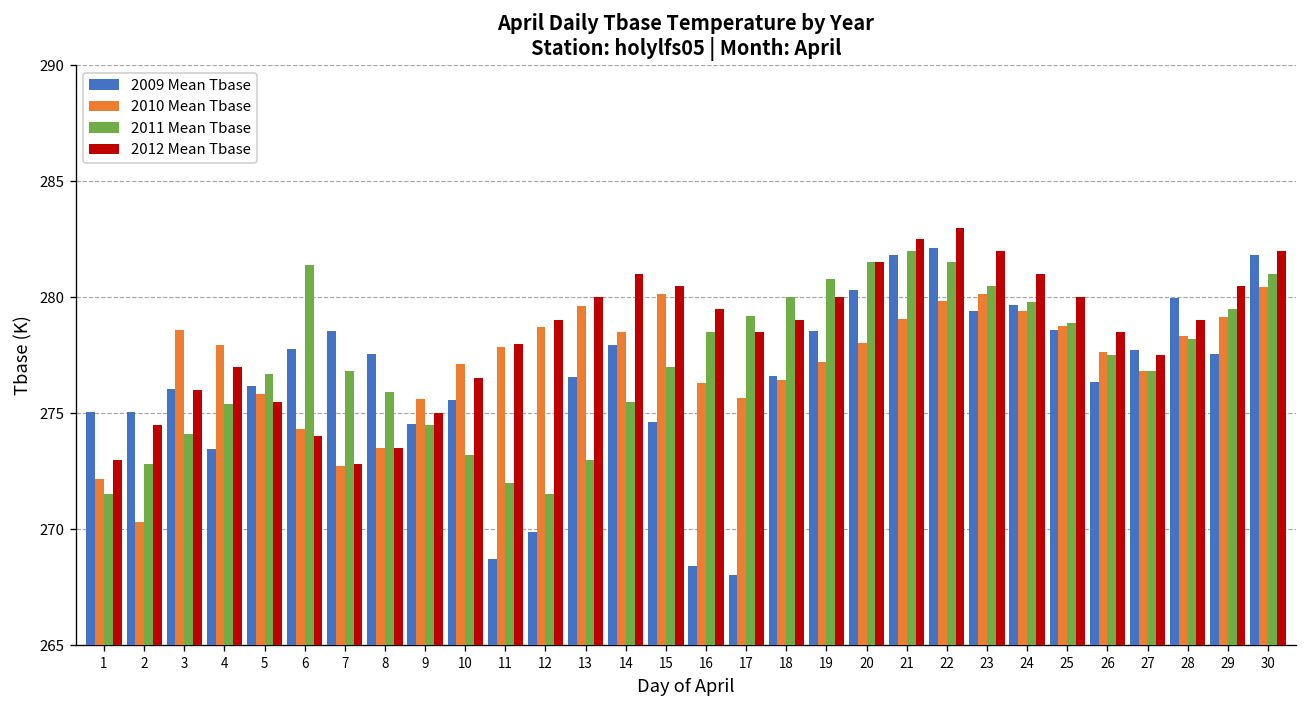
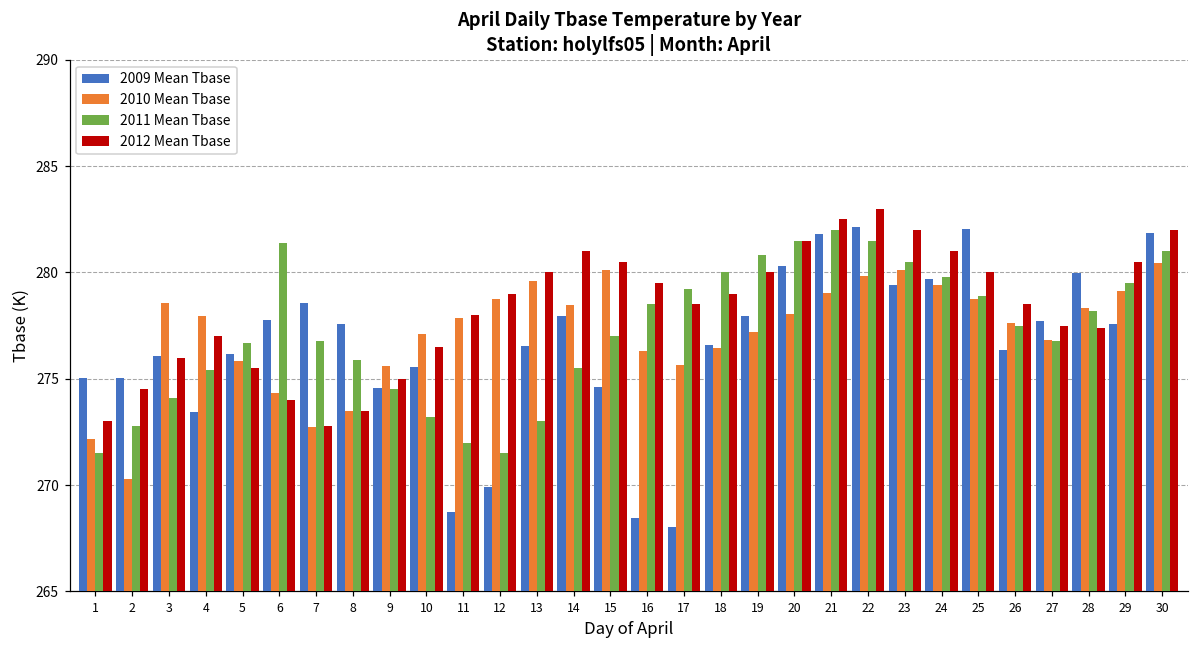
2009 Mean Tbase, 19: 278.5 -> 277.9
2009 Mean Tbase, 25: 278.6 -> 282.1
2012 Mean Tbase, 28: 279.0 -> 277.4
